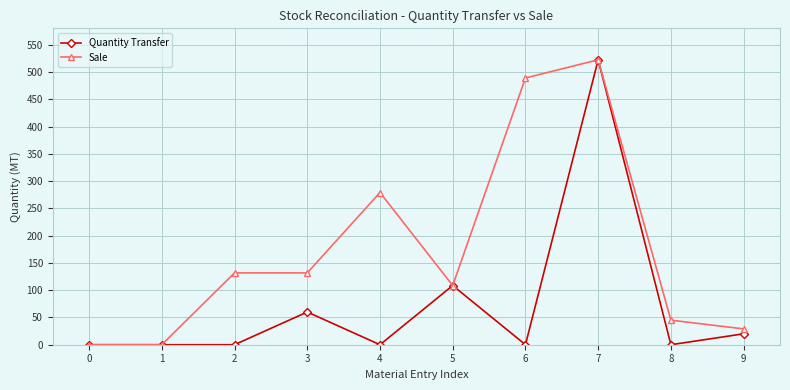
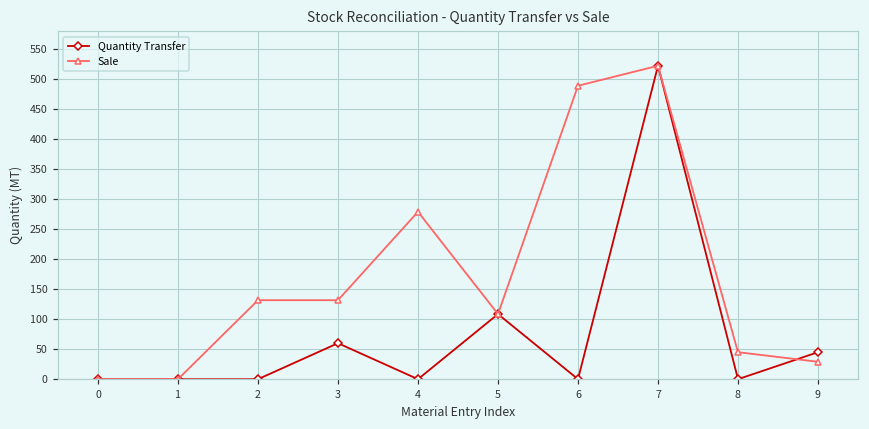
Quantity Transfer, 9: 20 -> 50
